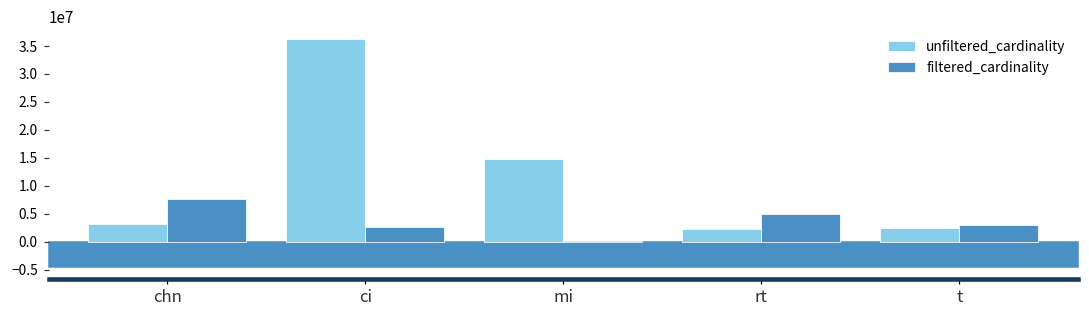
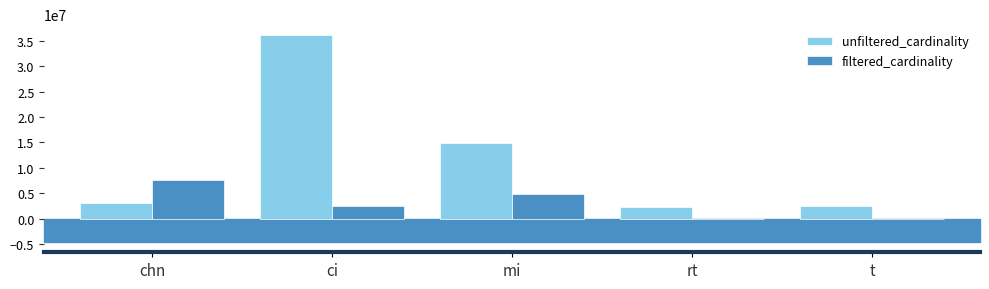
filtered_cardinality, mi: 0 -> 5000000
filtered_cardinality, rt: 5000000 -> 0
filtered_cardinality, t: 3000000 -> 0
